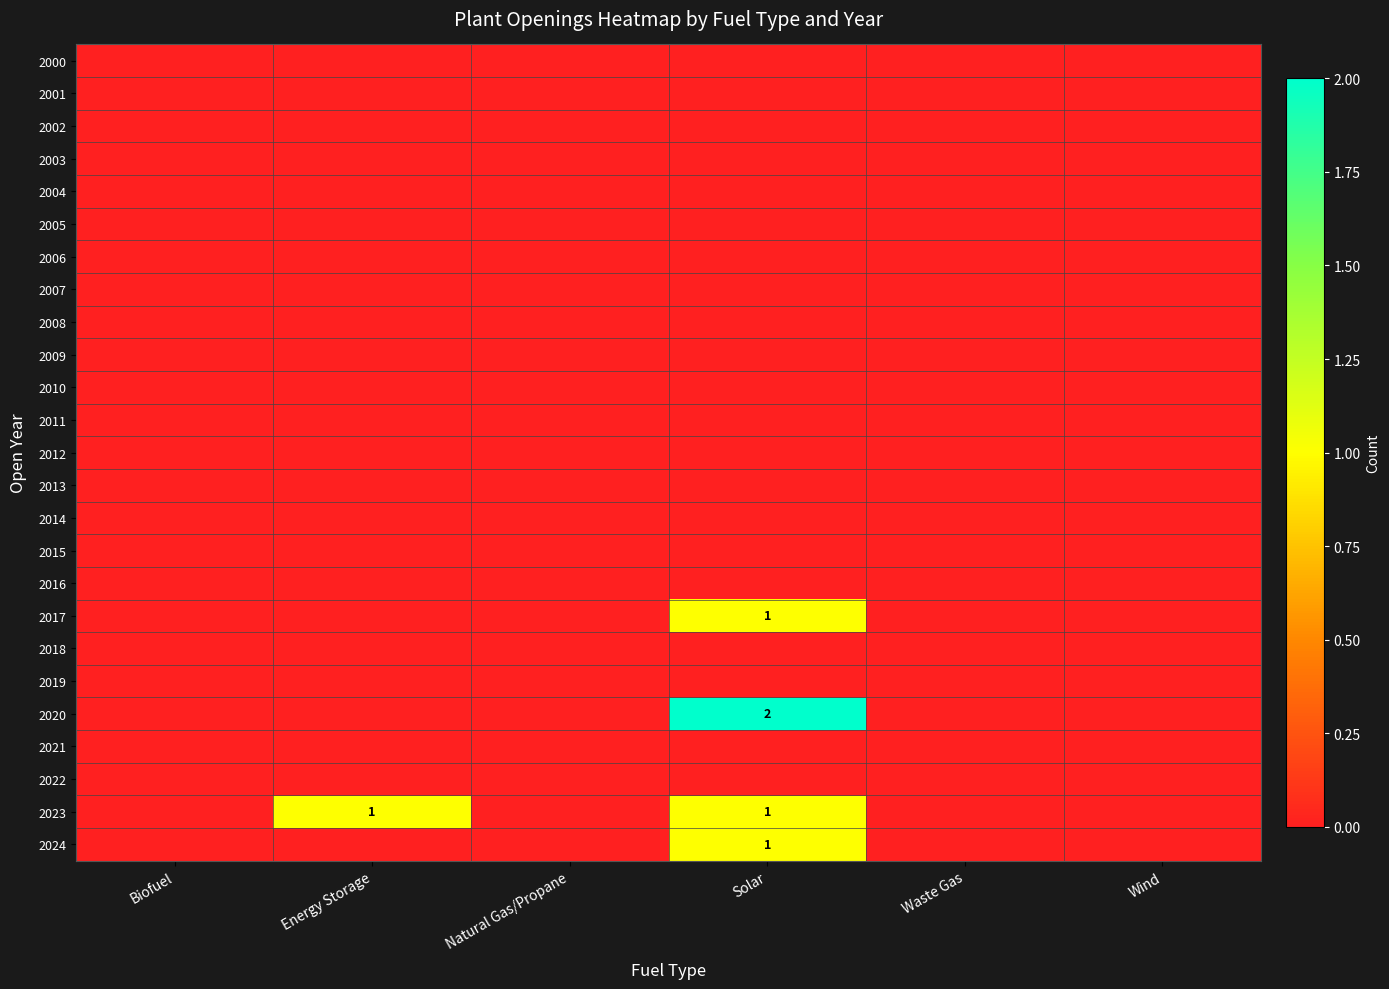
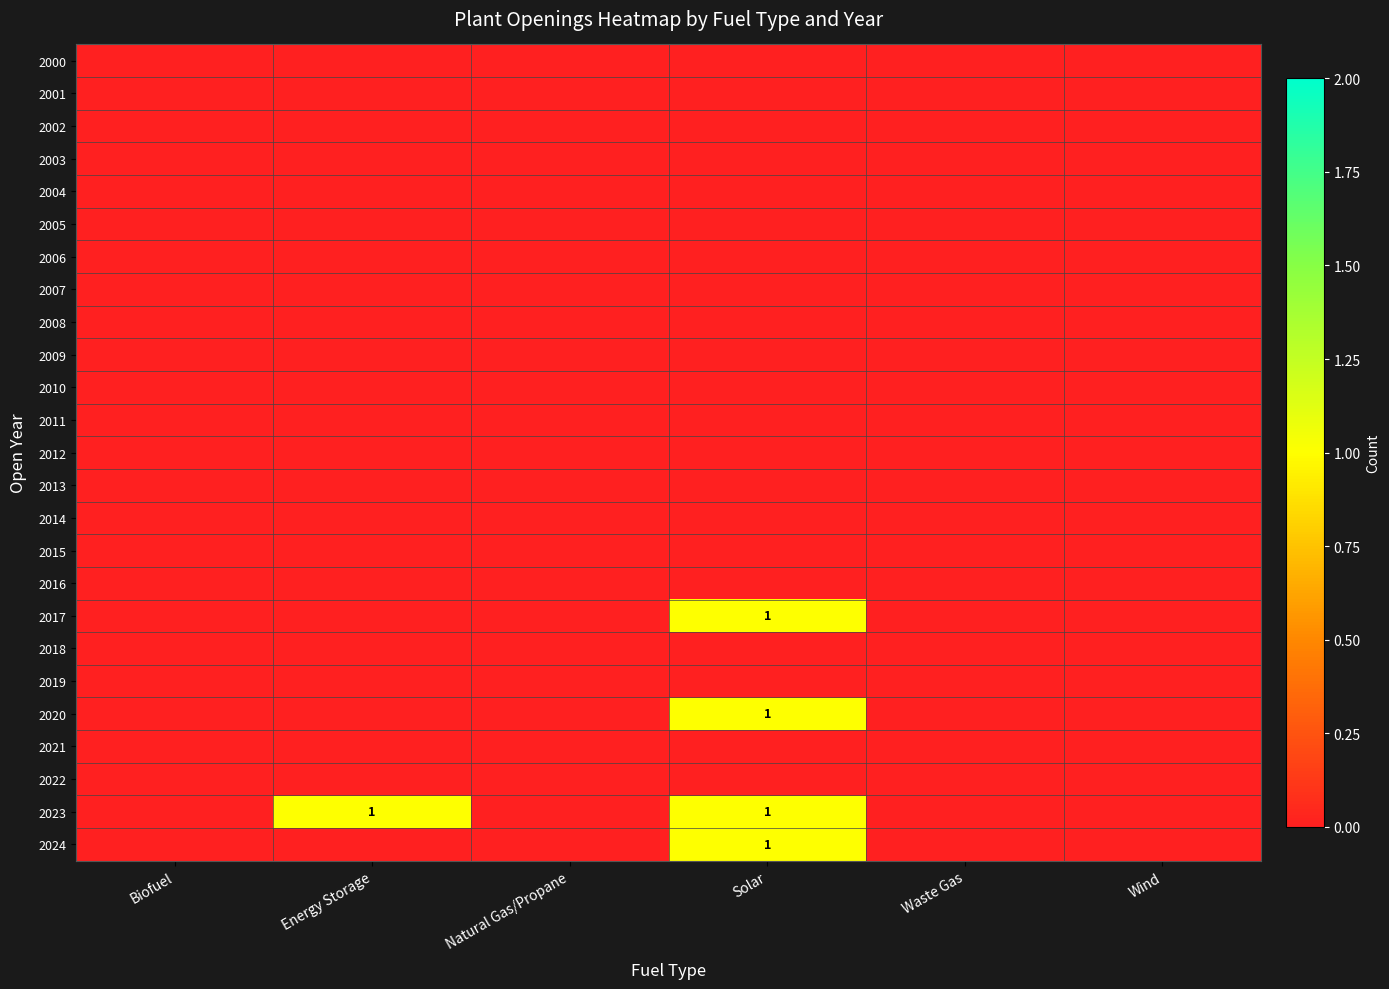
2020, Solar: 2 -> 1
